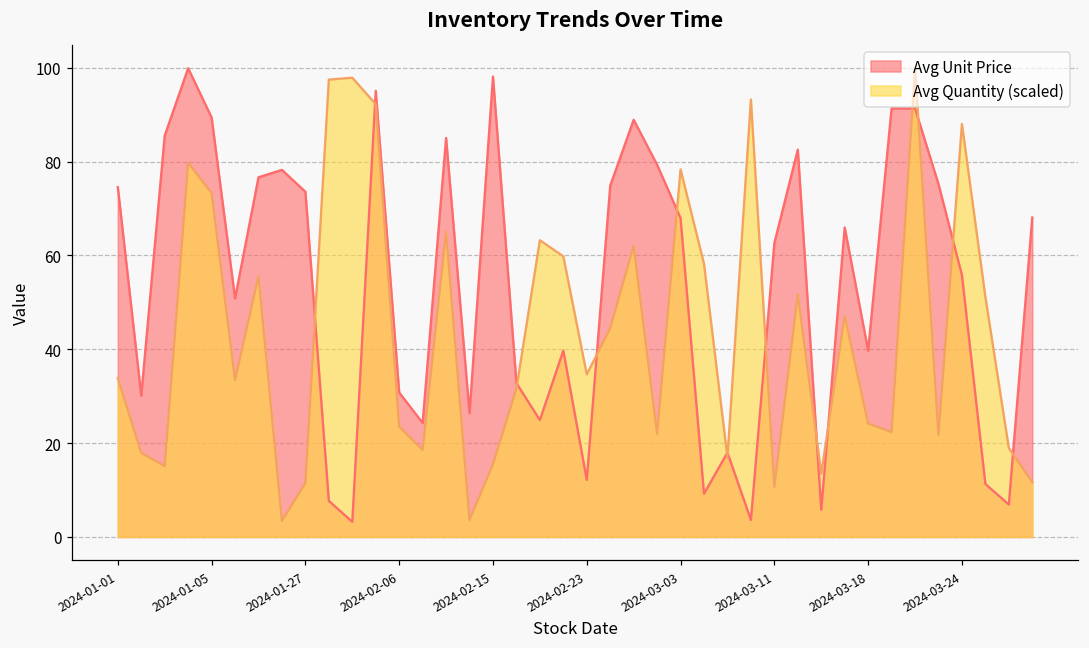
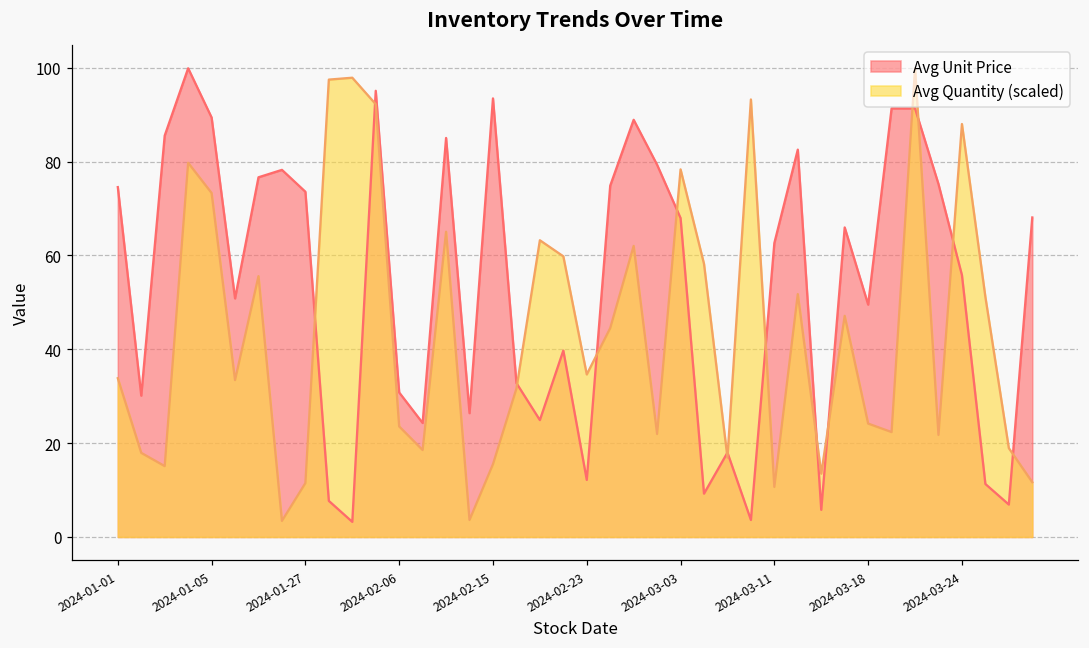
Avg Unit Price, 2024-02-15: 98 -> 93
Avg Unit Price, 2024-03-18: 40 -> 50
